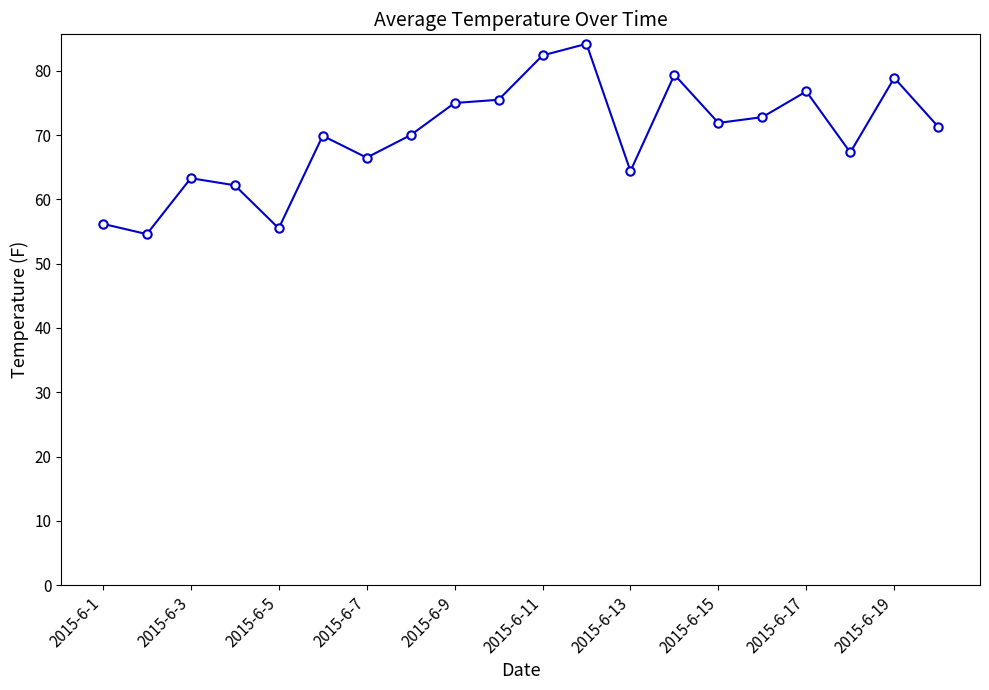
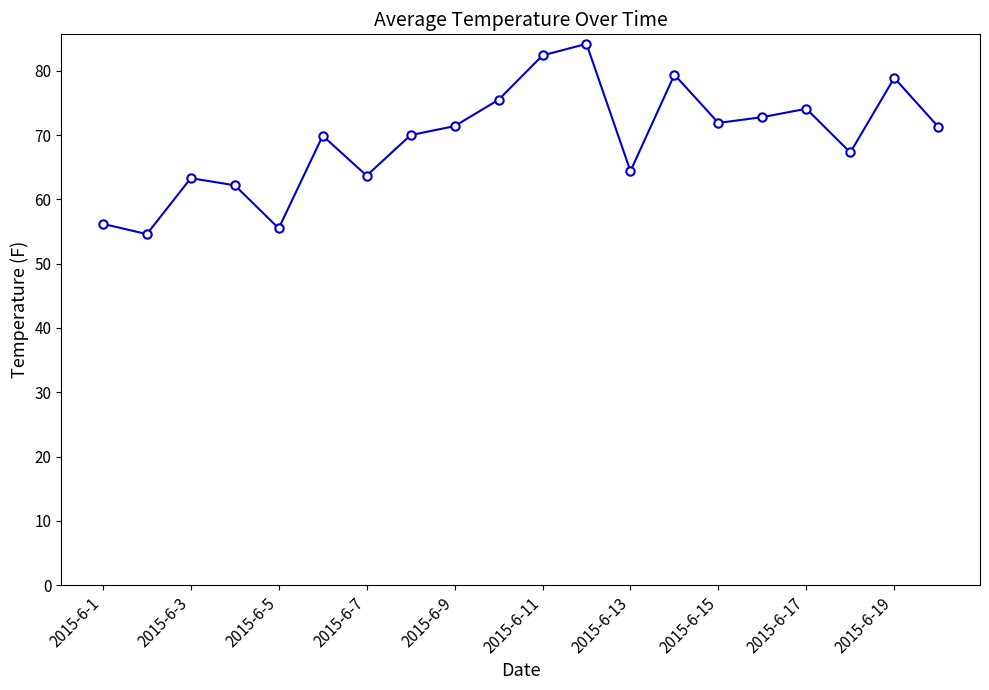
2015-6-7: 67 -> 64
2015-6-9: 75 -> 71
2015-6-17: 77 -> 74
